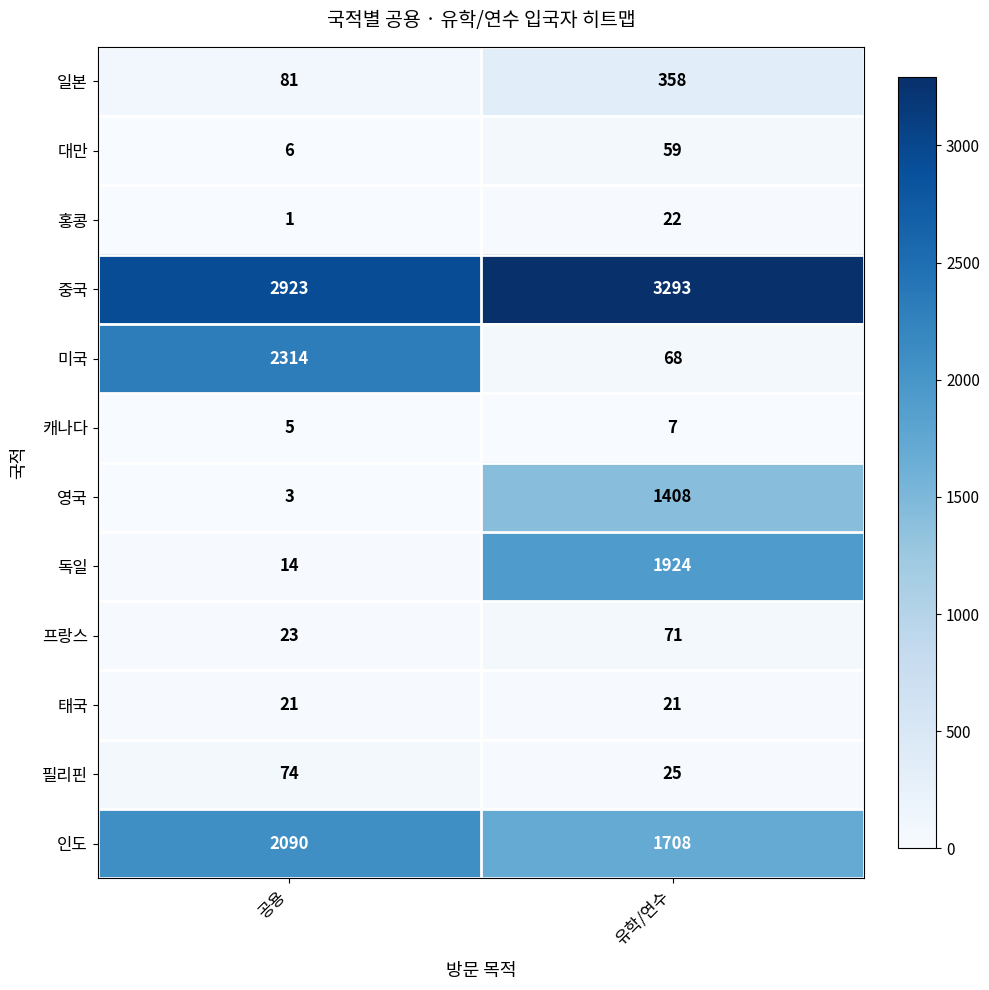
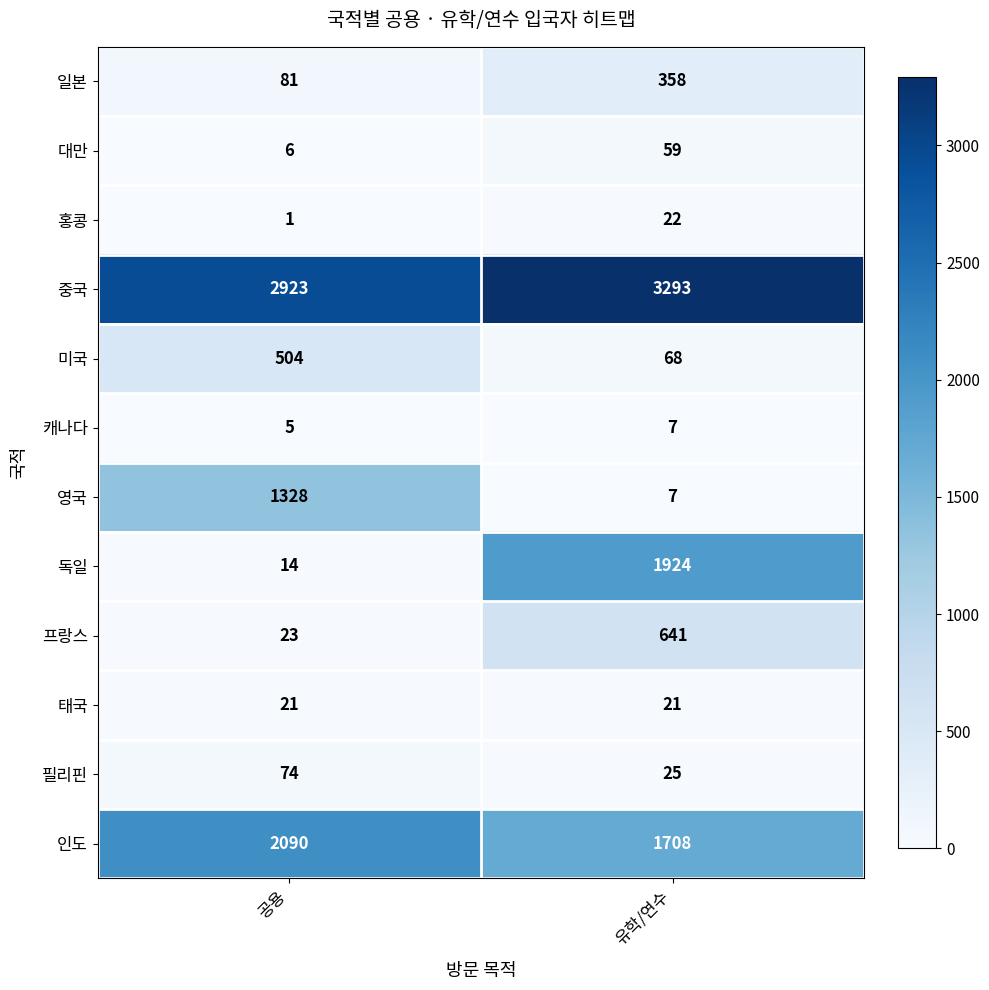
미국, 공용: 2314 -> 504
영국, 공용: 3 -> 1328
영국, 유학/연수: 1408 -> 7
프랑스, 유학/연수: 71 -> 641
